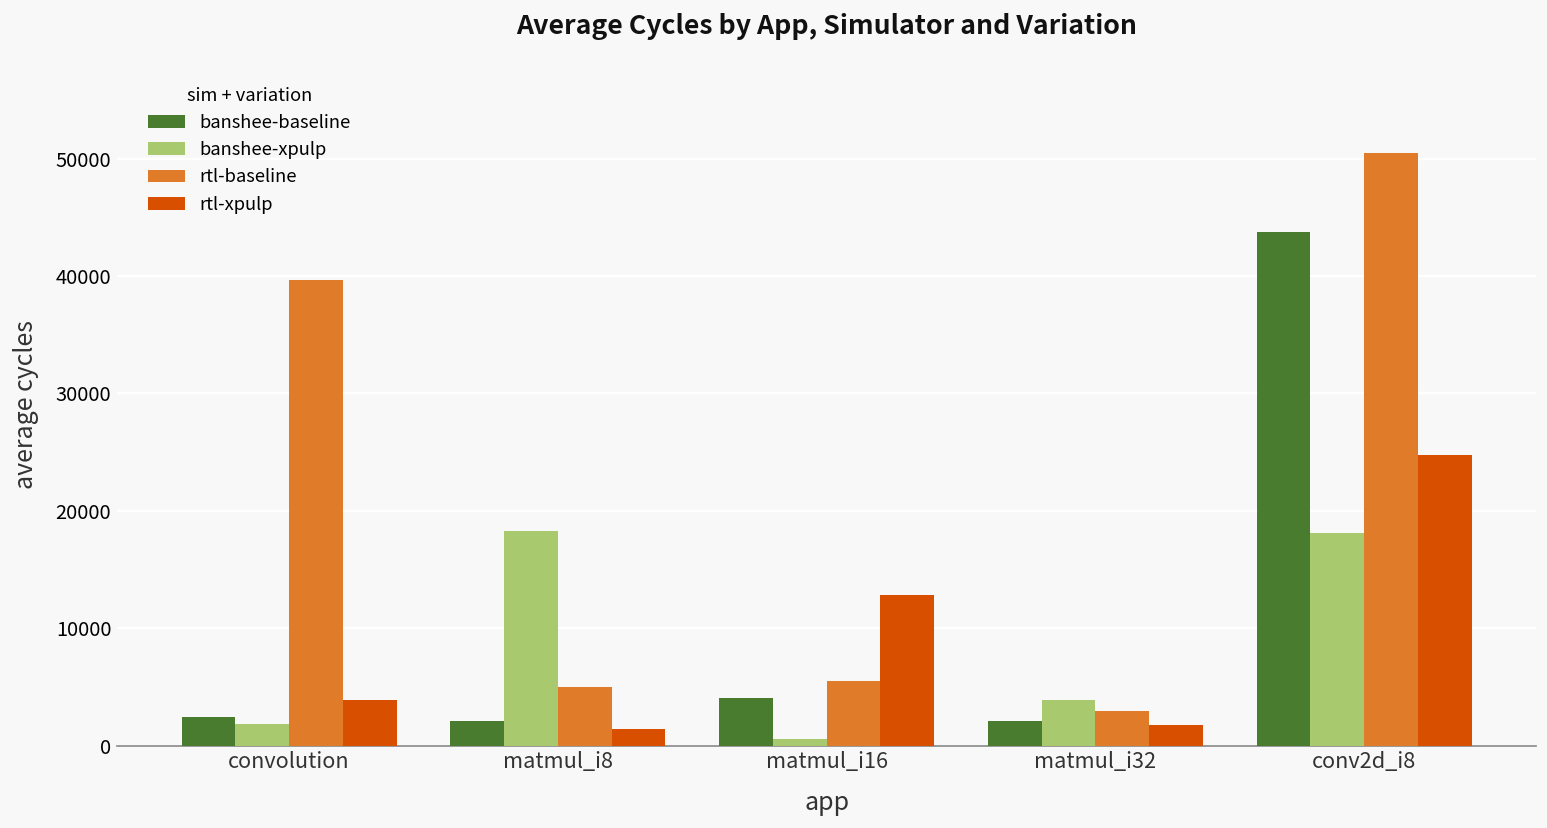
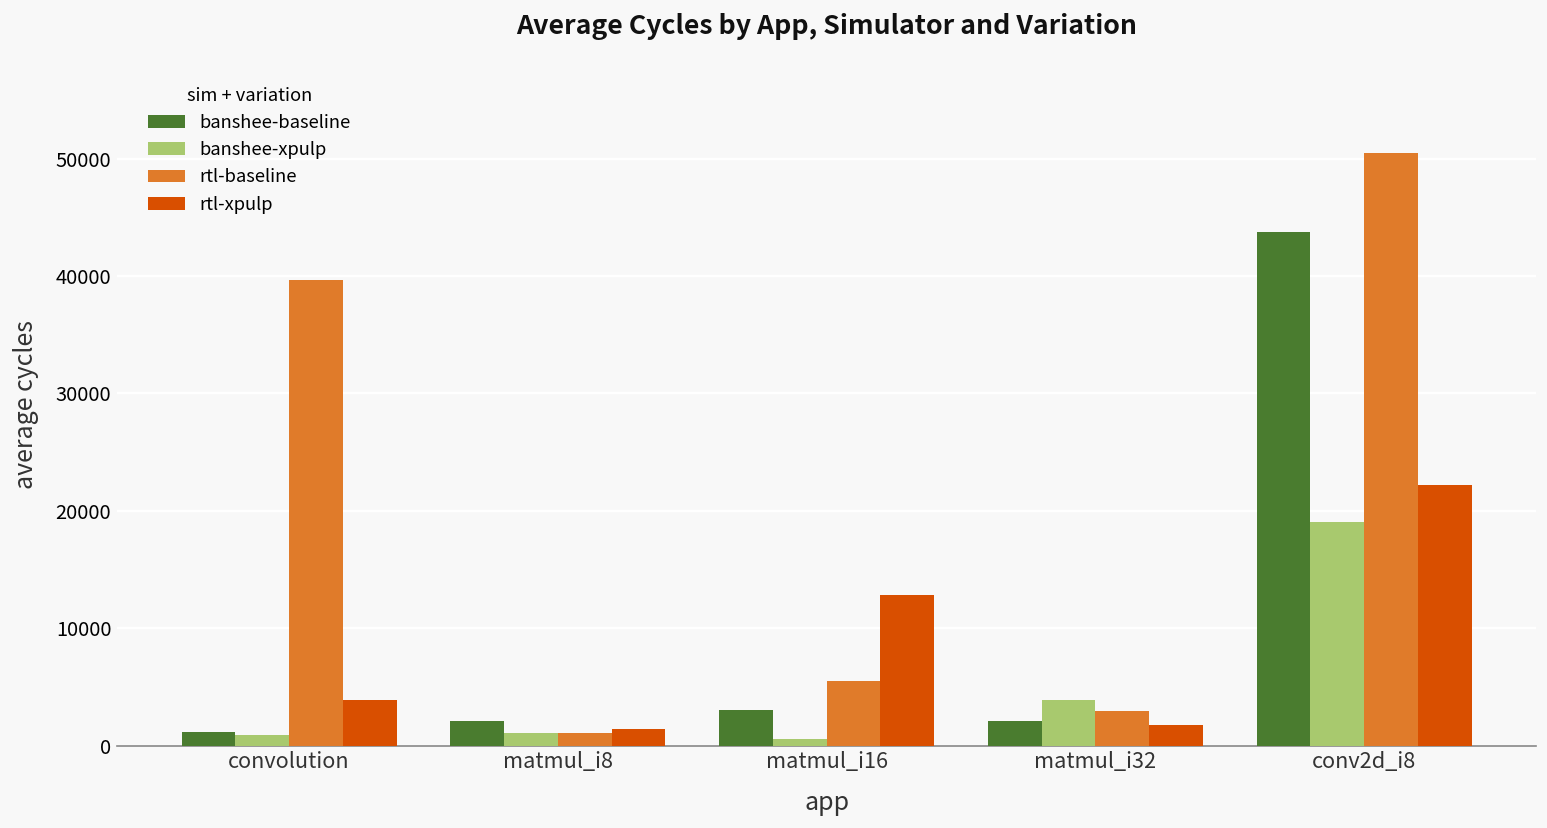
banshee-baseline, convolution: 2000 -> 1000
banshee-xpulp, convolution: 2000 -> 1000
banshee-xpulp, matmul_i8: 18000 -> 1000
rtl-baseline, matmul_i8: 5000 -> 1000
banshee-baseline, matmul_i16: 4000 -> 3000
banshee-xpulp, conv2d_i8: 18000 -> 19000
rtl-xpulp, conv2d_i8: 25000 -> 22000
